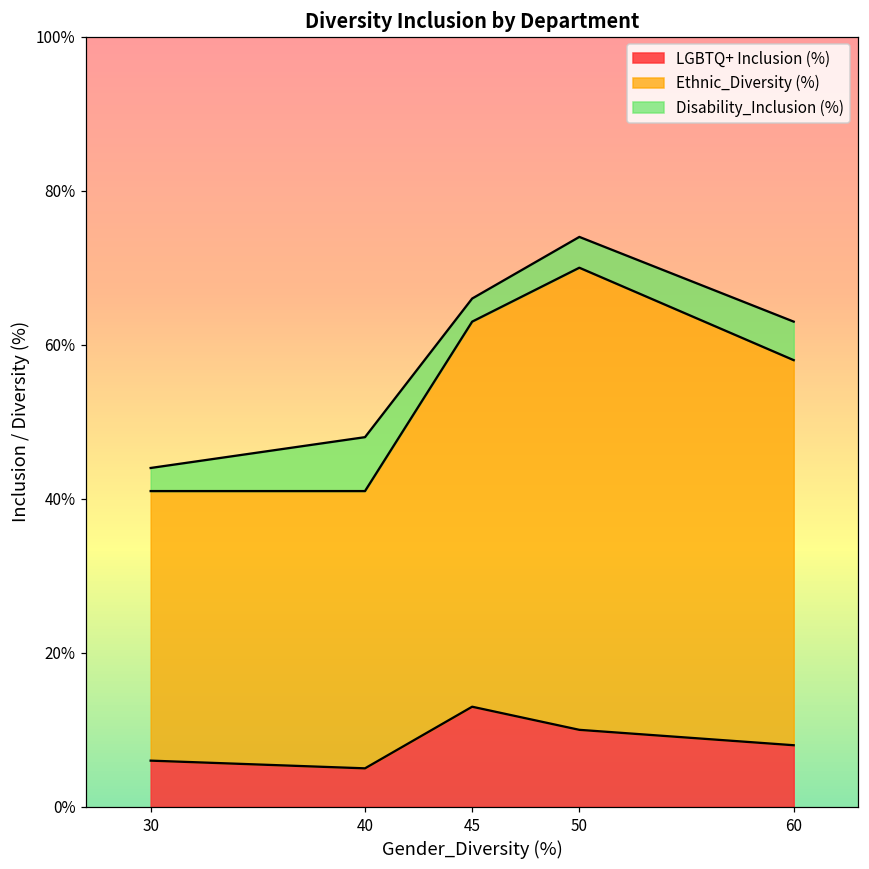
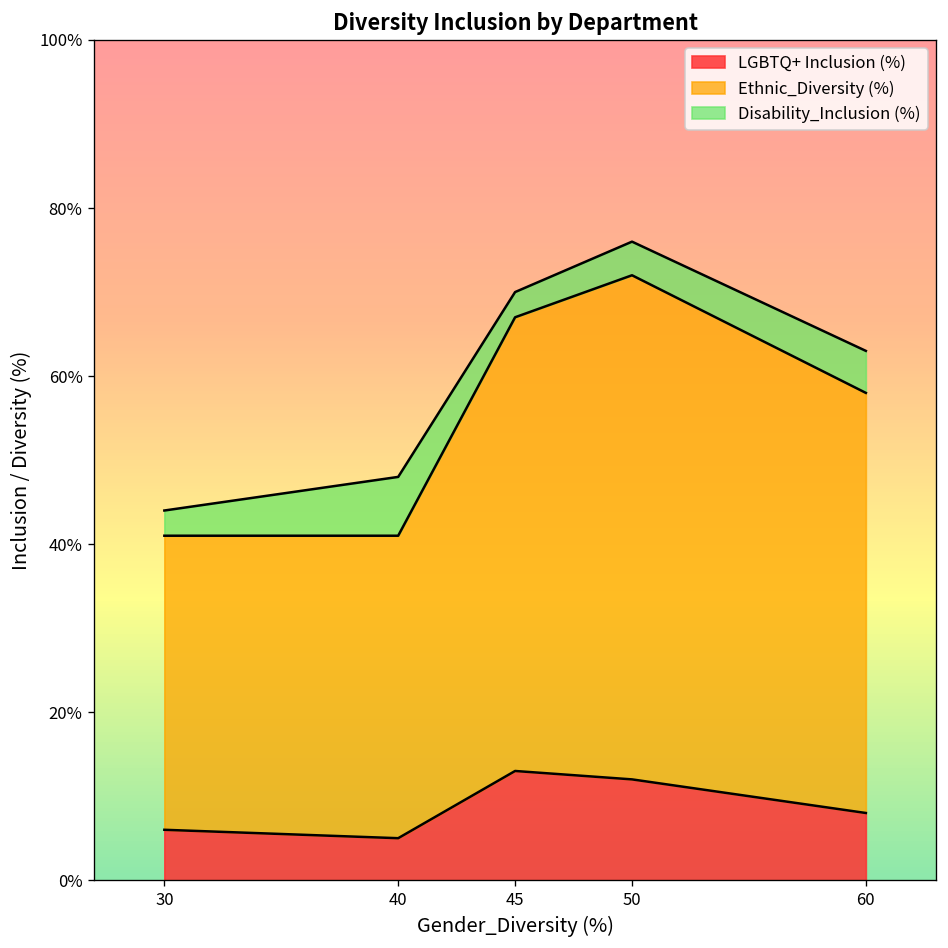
Ethnic_Diversity (%), 45: 50% -> 54%
LGBTQ+ Inclusion (%), 50: 10% -> 12%
